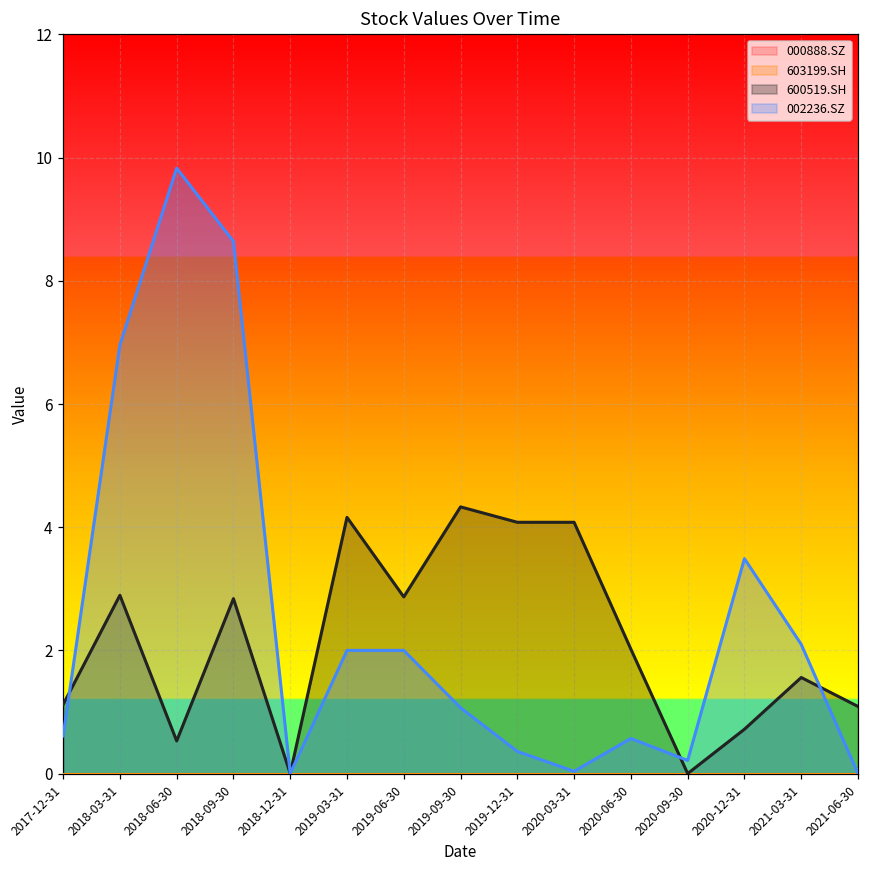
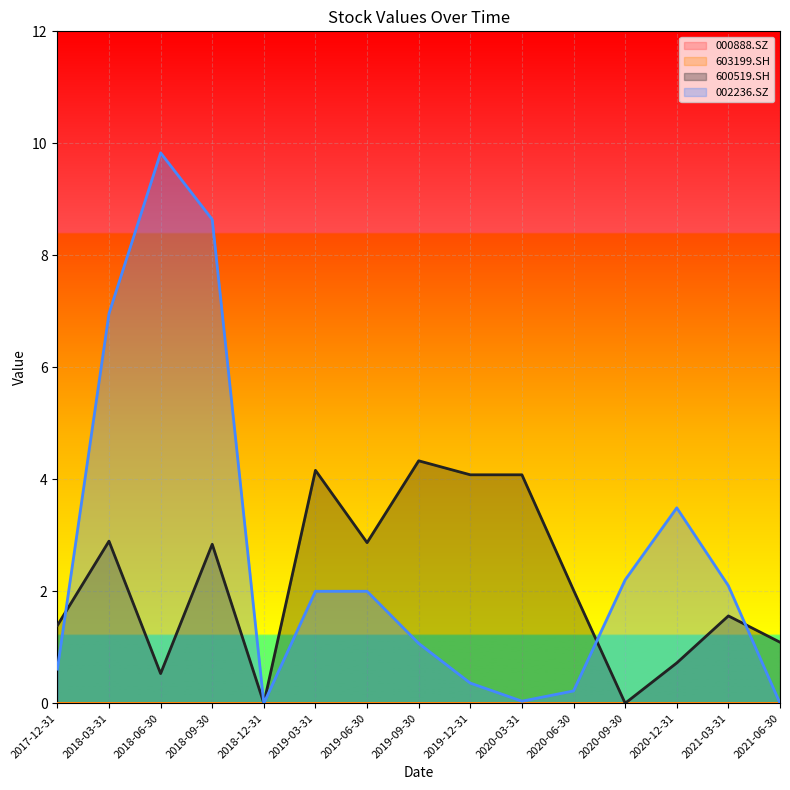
600519.SH, 2017-12-31: 1.1 -> 1.4
002236.SZ, 2020-06-30: 0.6 -> 0.2
002236.SZ, 2020-09-30: 0.2 -> 2.2
